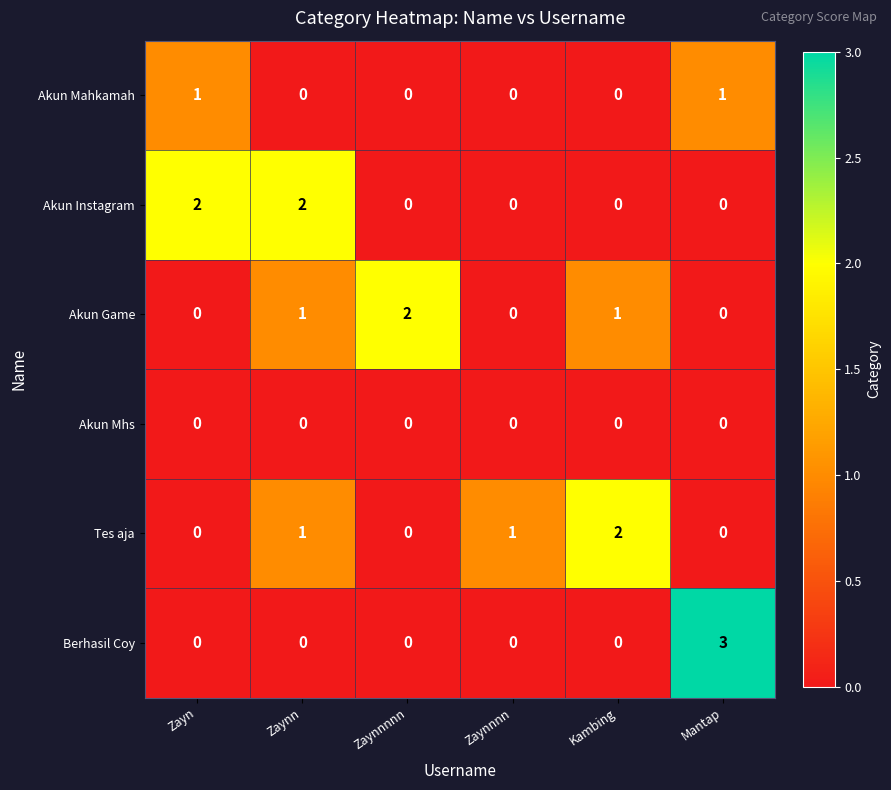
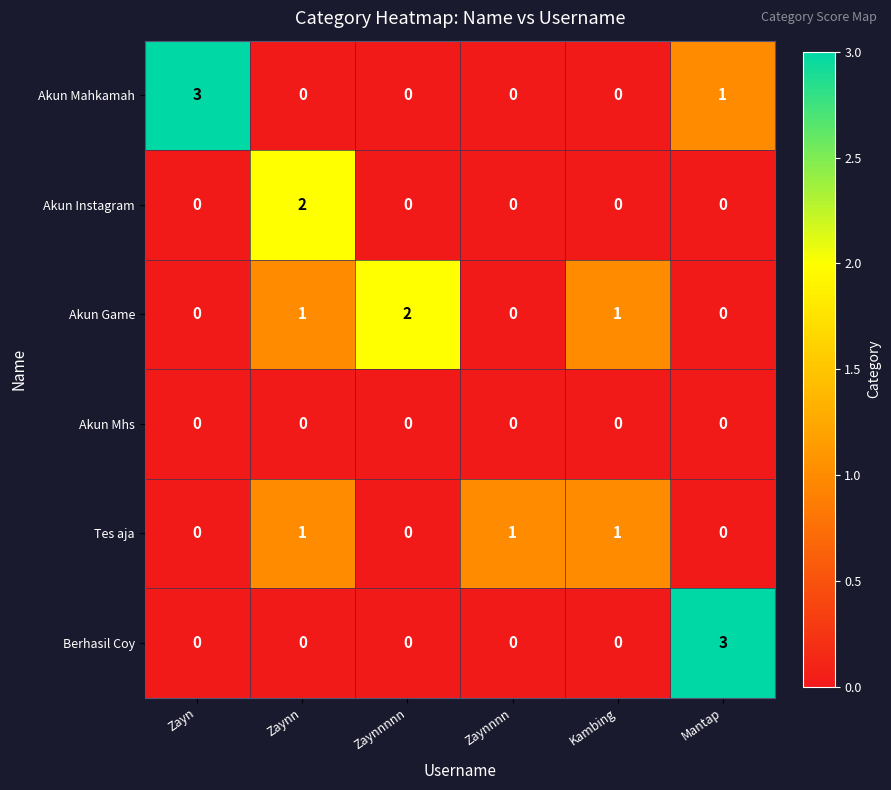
Akun Mahkamah, Zayn: 1 -> 3
Akun Instagram, Zayn: 2 -> 0
Tes aja, Kambing: 2 -> 1
